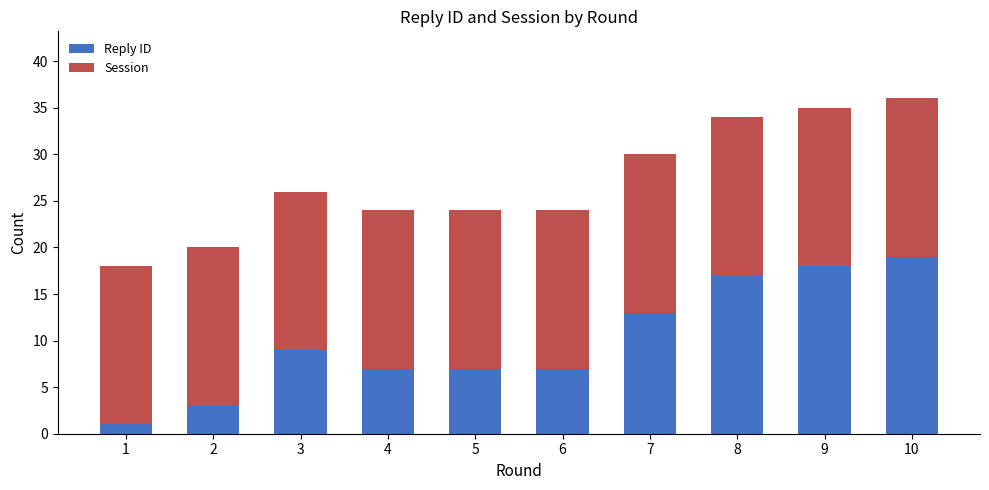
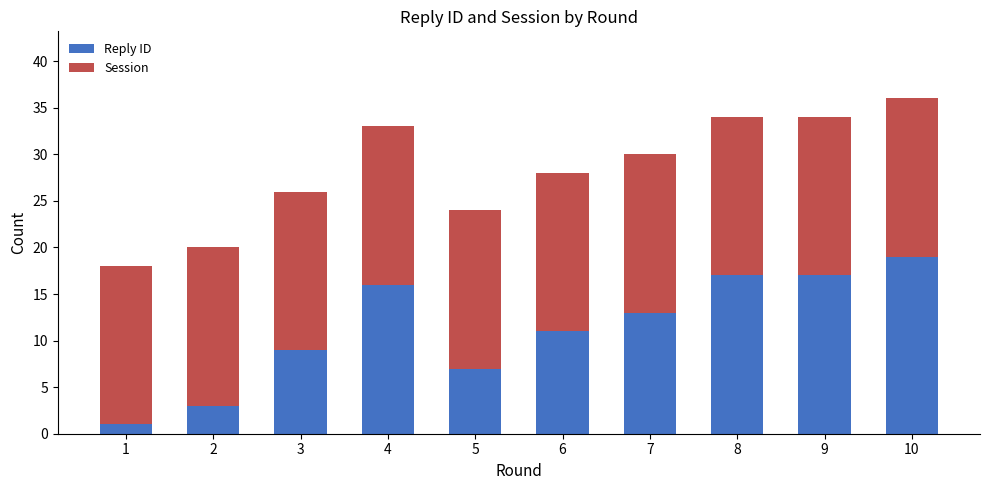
Reply ID, 4: 7 -> 16
Reply ID, 6: 7 -> 11
Reply ID, 9: 18 -> 17
